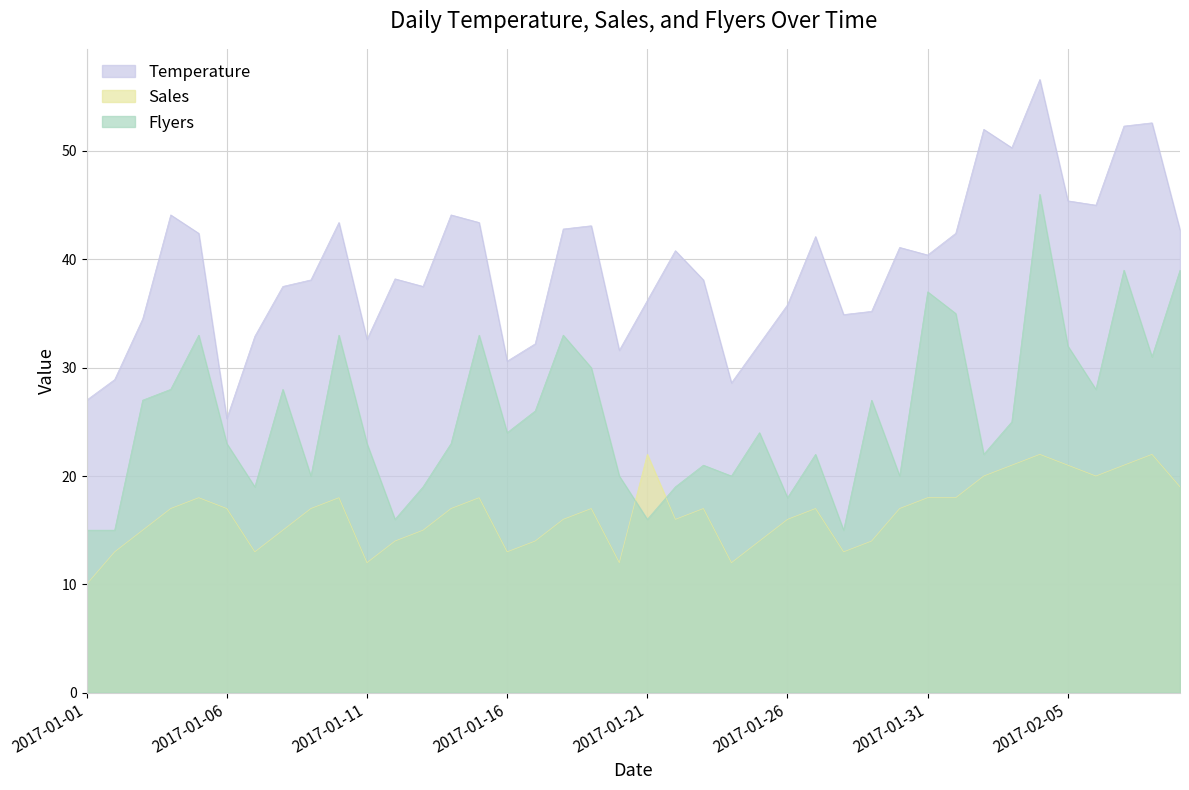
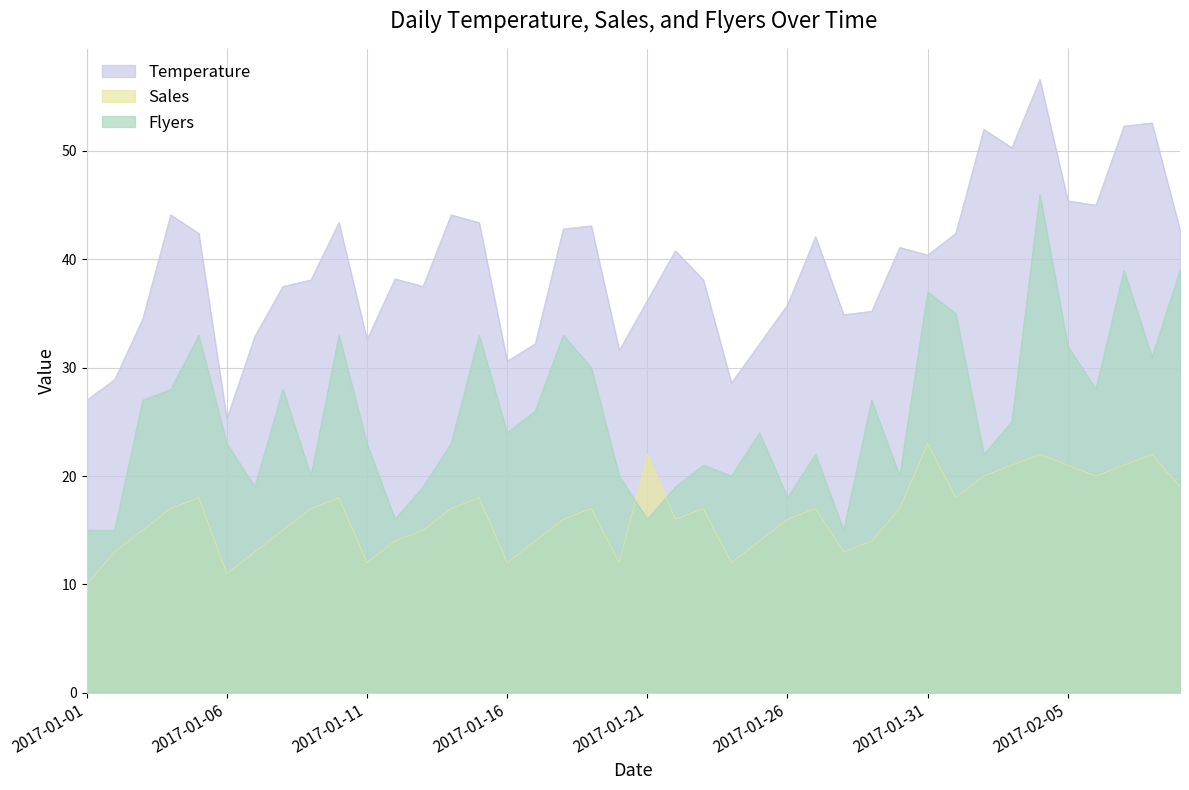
Sales, 2017-01-06: 17 -> 11
Sales, 2017-01-16: 13 -> 12
Sales, 2017-01-31: 18 -> 23
